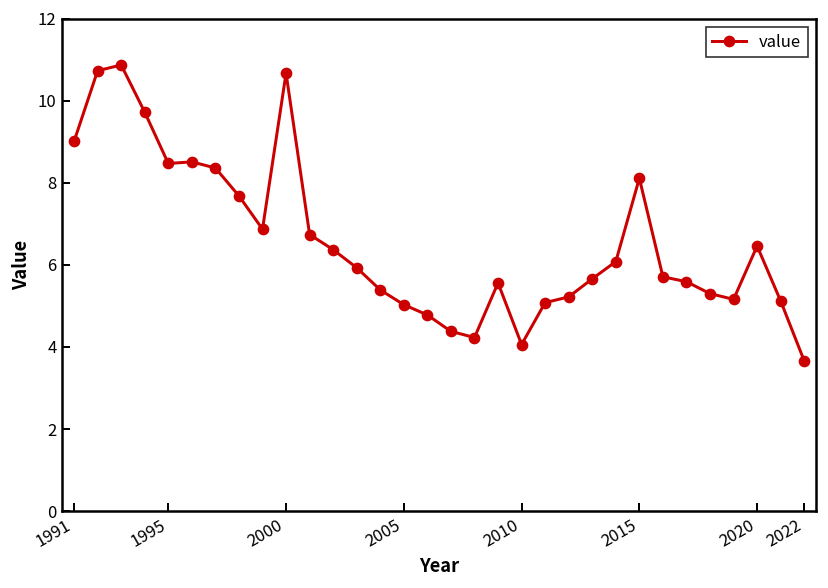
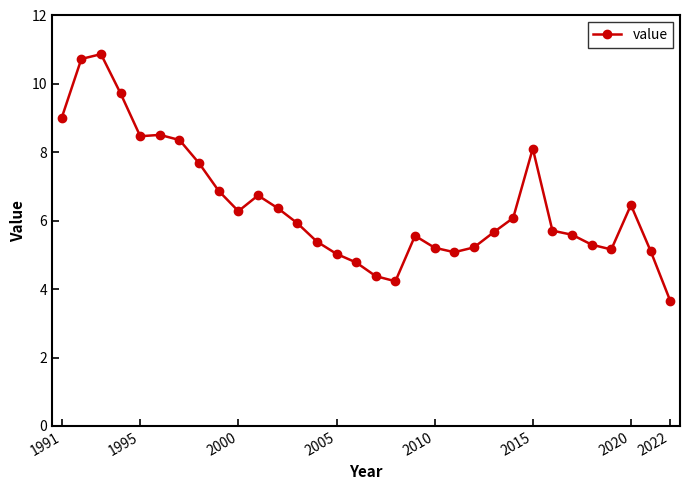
2000: 10.7 -> 6.3
2010: 4.1 -> 5.2
